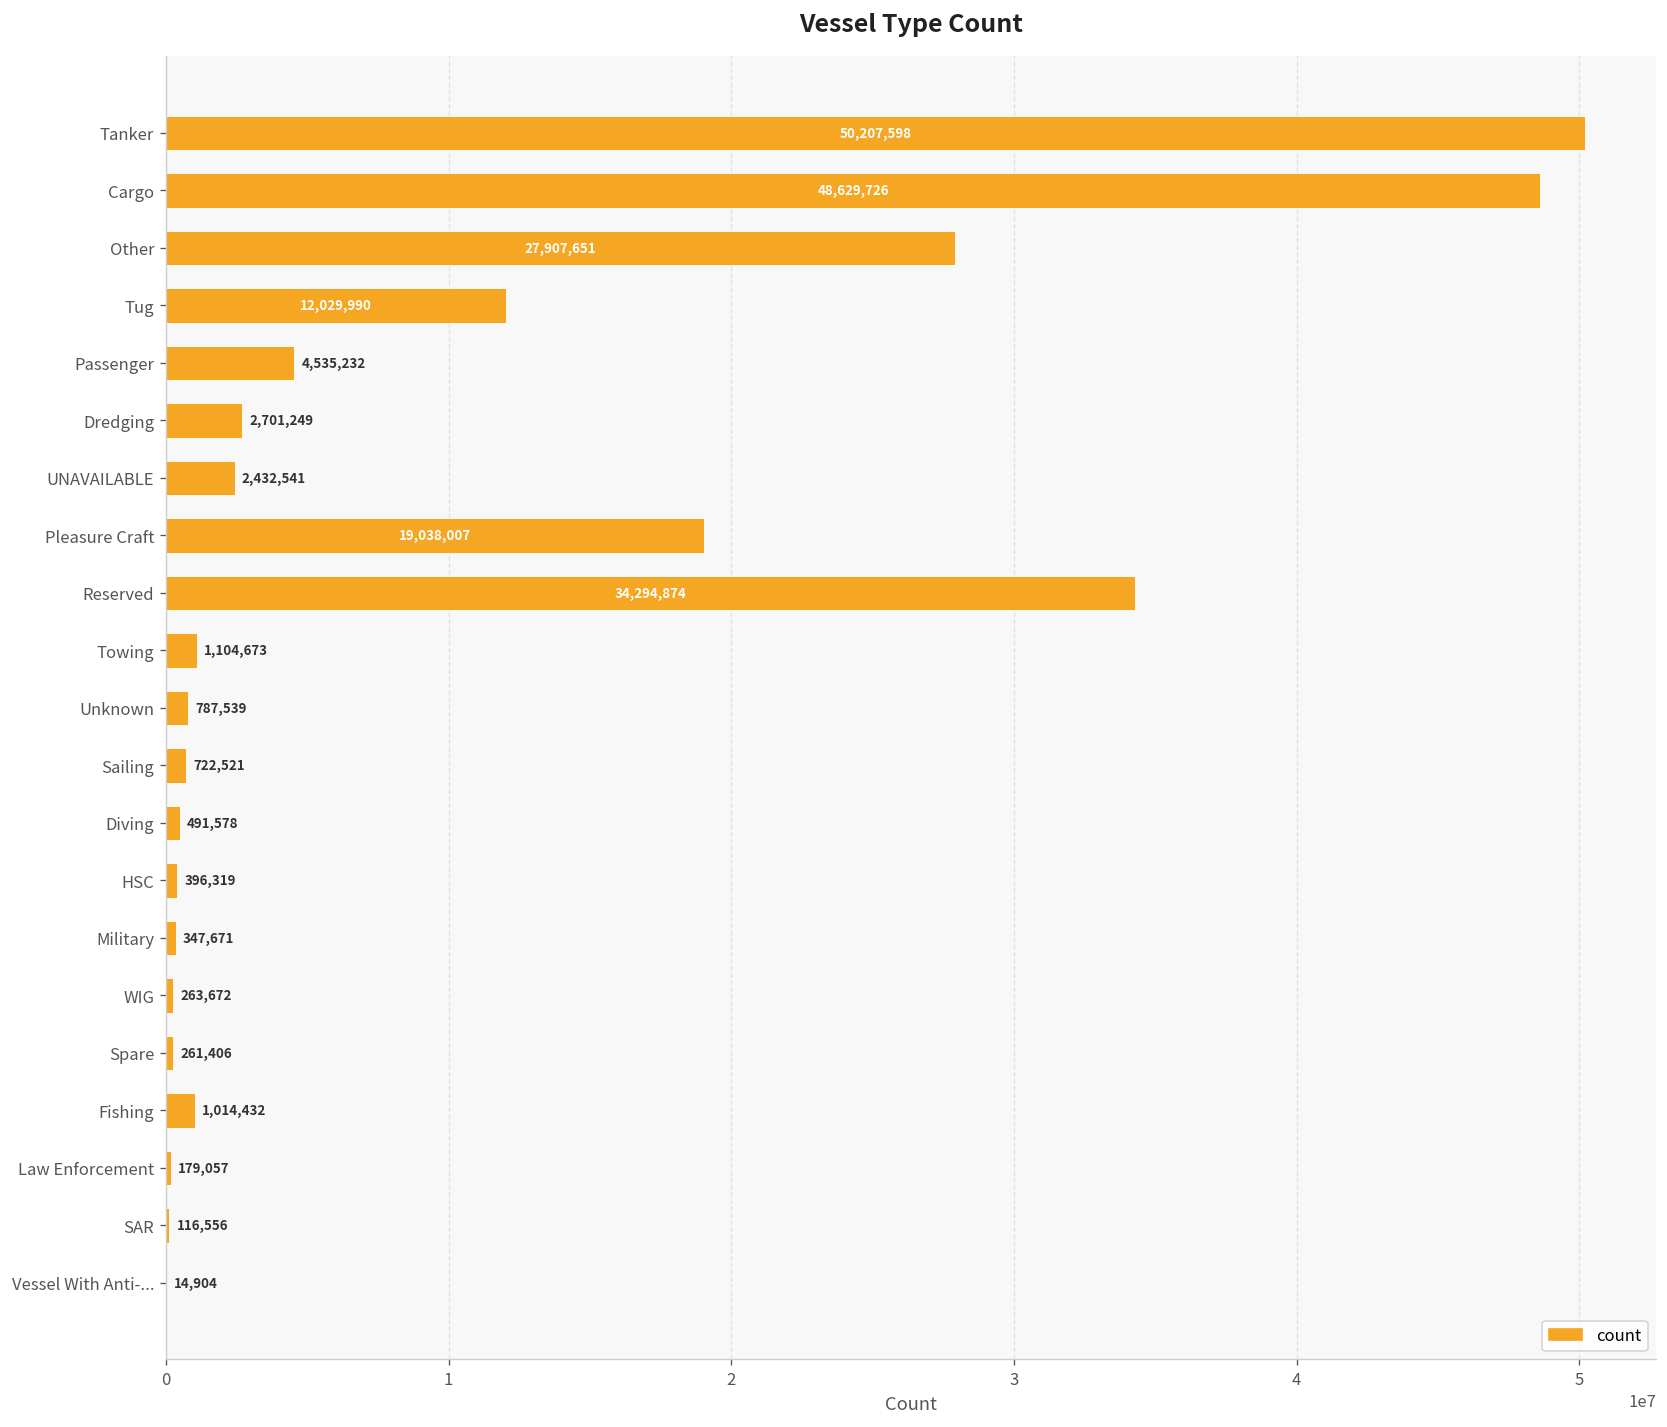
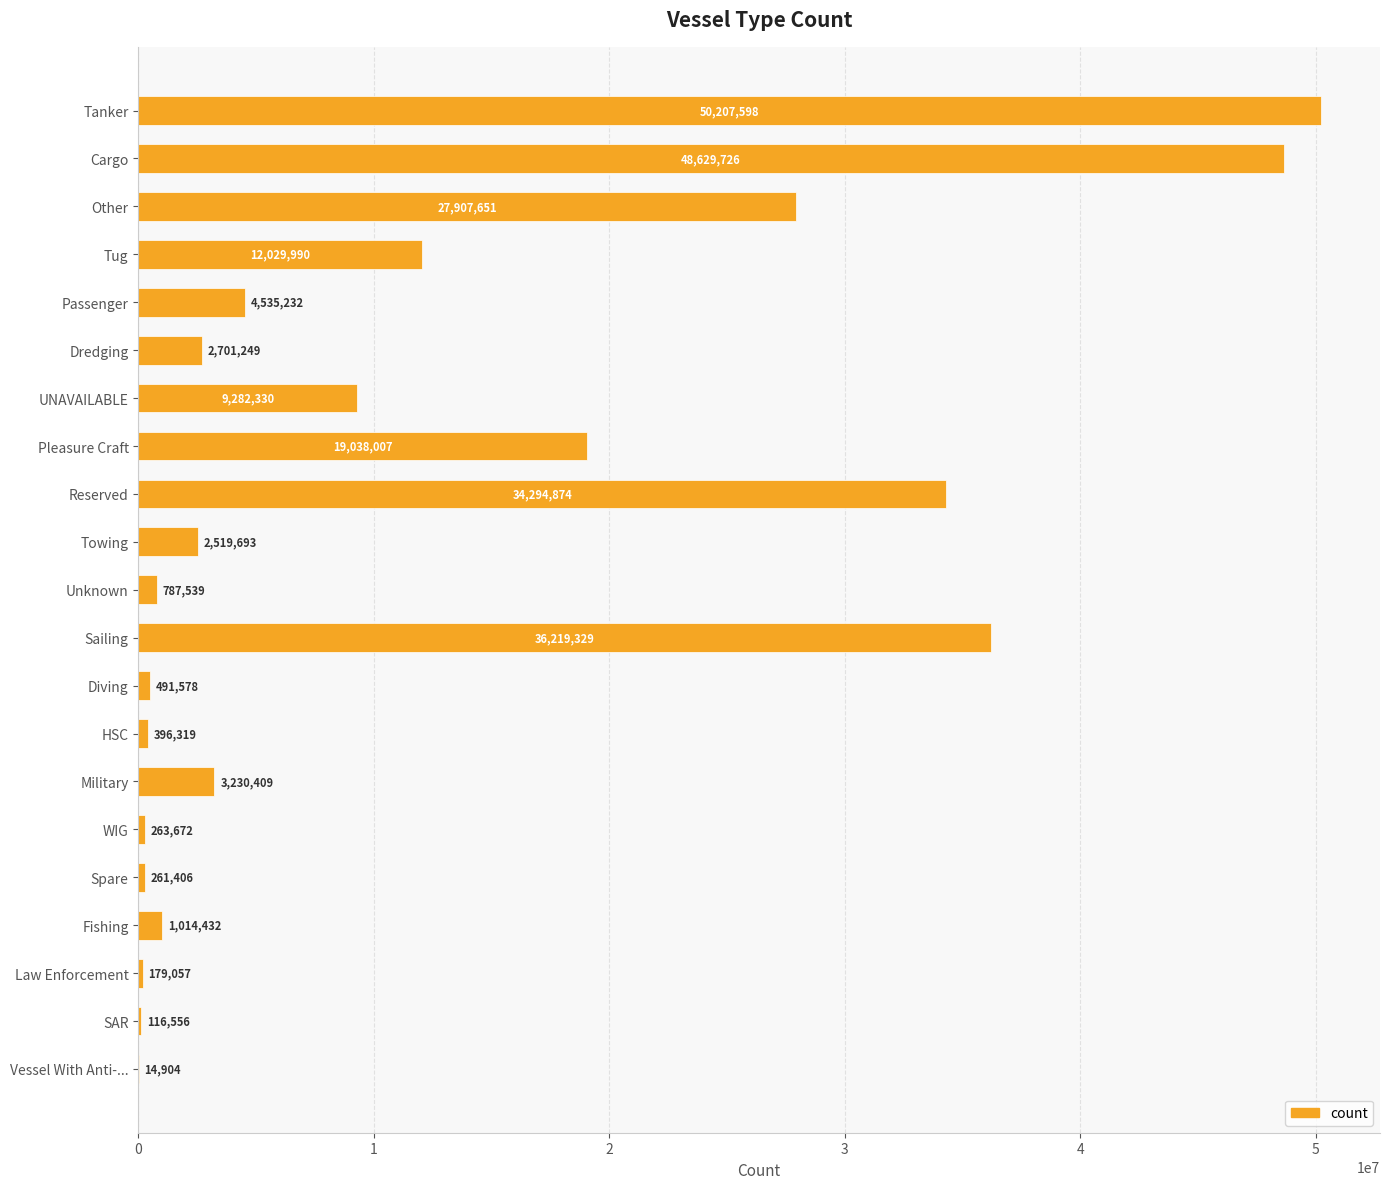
UNAVAILABLE: 2,432,541 -> 9,282,330
Towing: 1,104,673 -> 2,519,693
Sailing: 722,521 -> 36,219,329
Military: 347,671 -> 3,230,409
